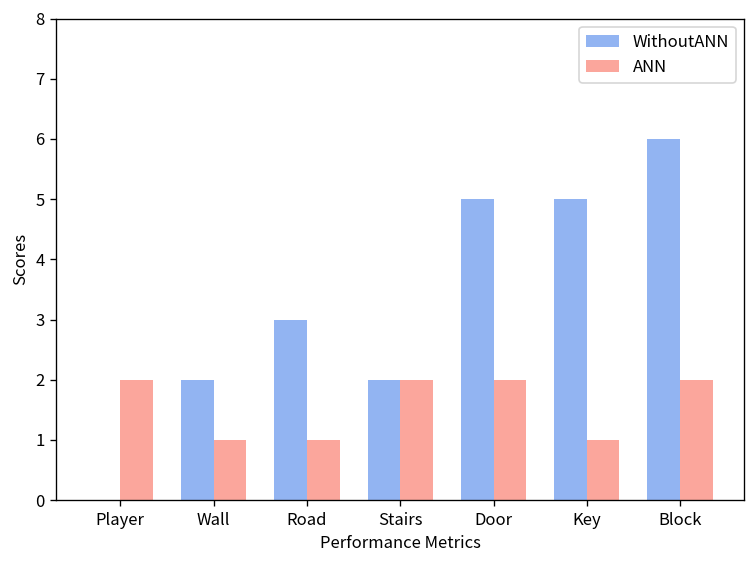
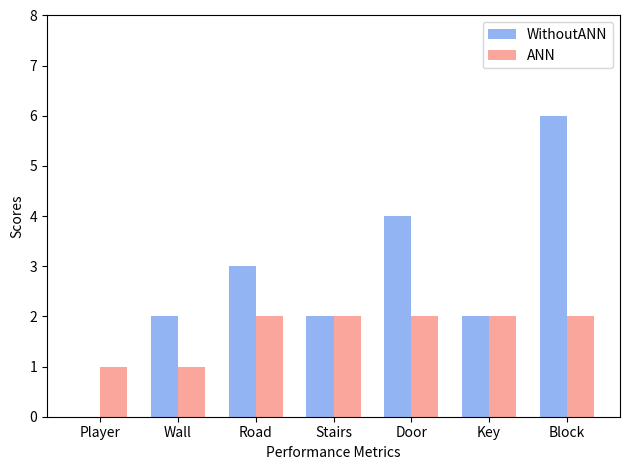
ANN, Player: 2 -> 1
ANN, Road: 1 -> 2
WithoutANN, Door: 5 -> 4
WithoutANN, Key: 5 -> 2
ANN, Key: 1 -> 2
